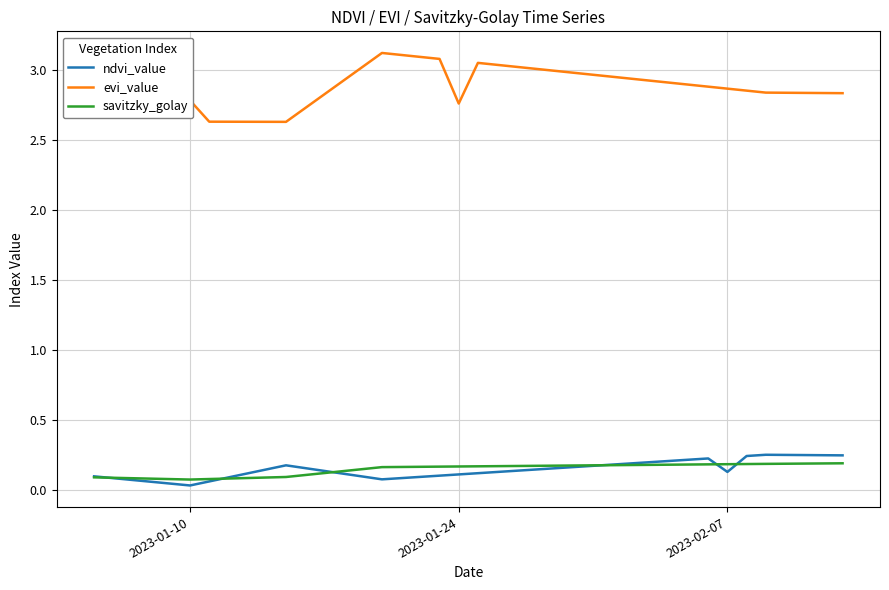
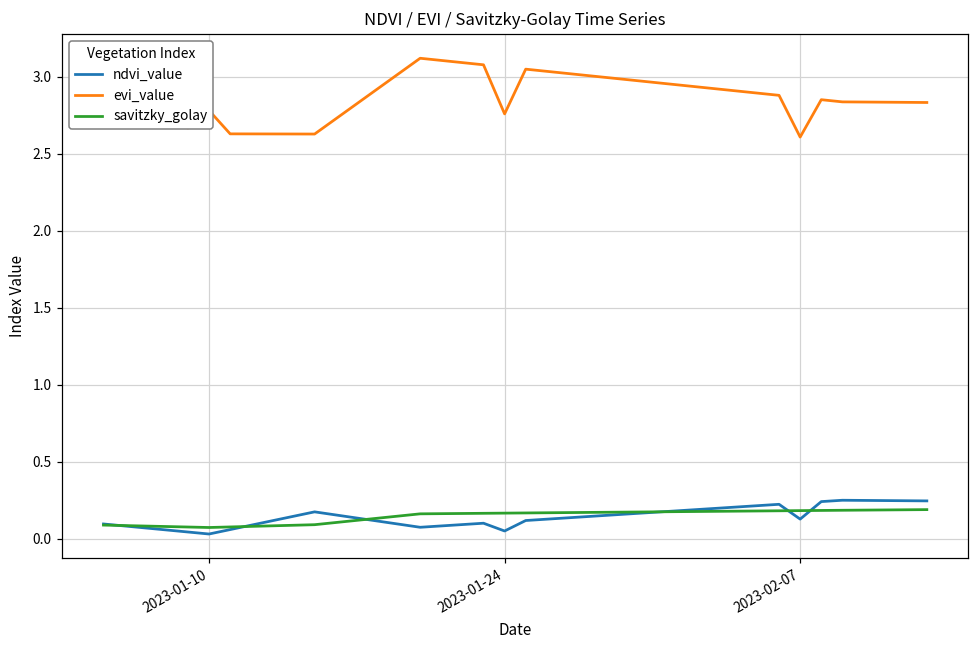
ndvi_value, 2023-01-24: 0.11 -> 0.05
evi_value, 2023-02-07: 2.86 -> 2.61
